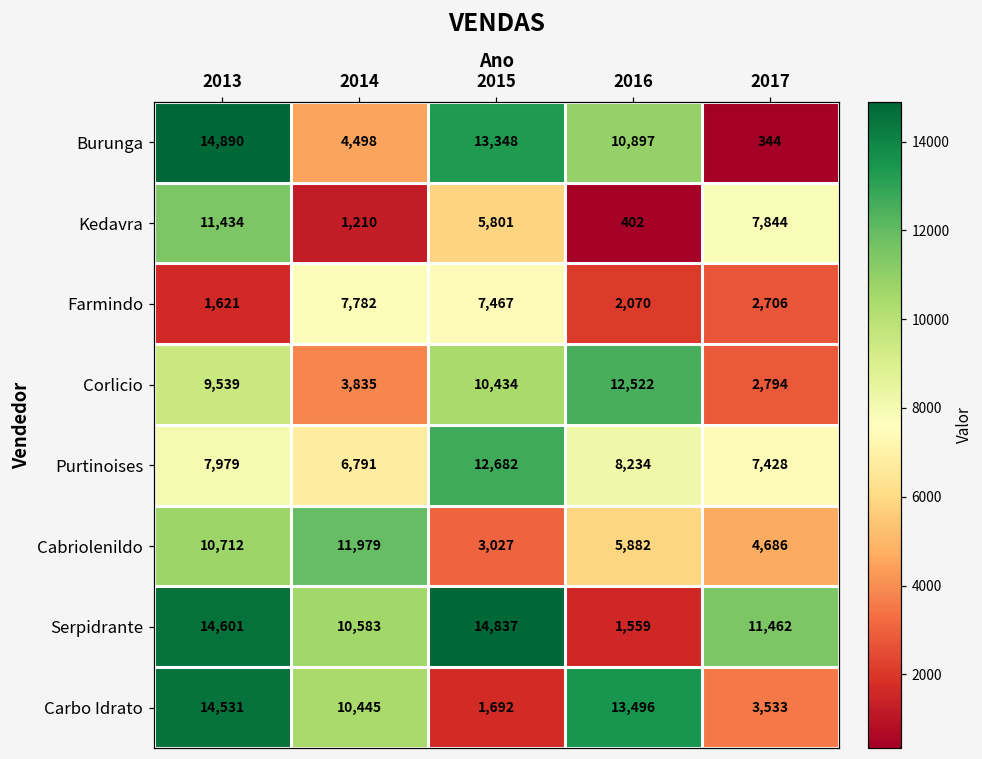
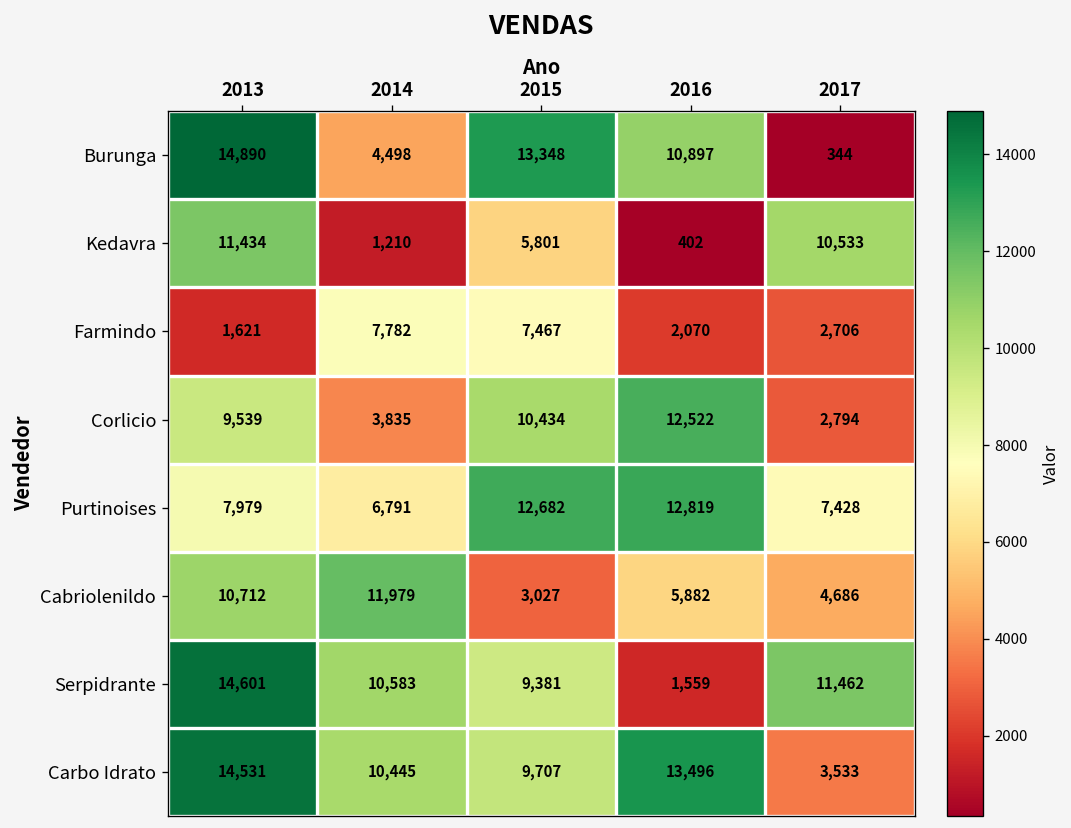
Kedavra, 2017: 7,844 -> 10,533
Purtinoises, 2016: 8,234 -> 12,819
Serpidrante, 2015: 14,837 -> 9,381
Carbo Idrato, 2015: 1,692 -> 9,707
